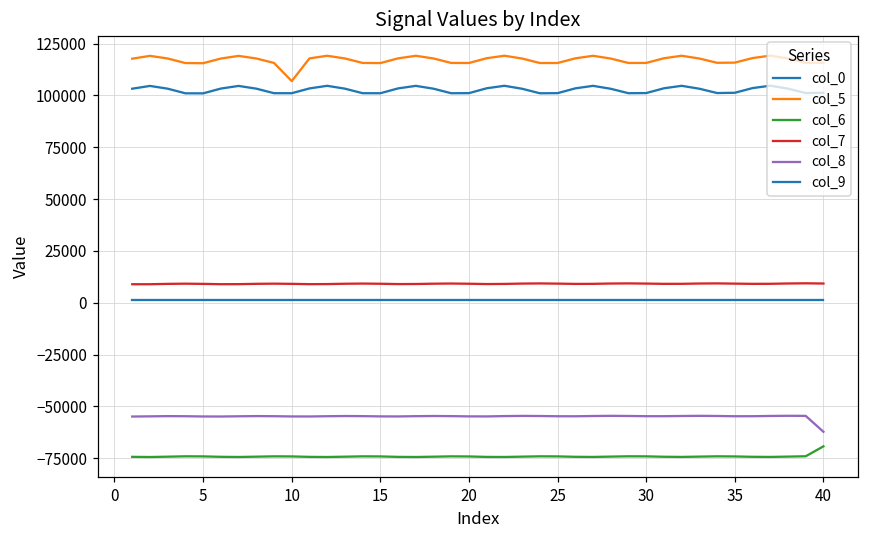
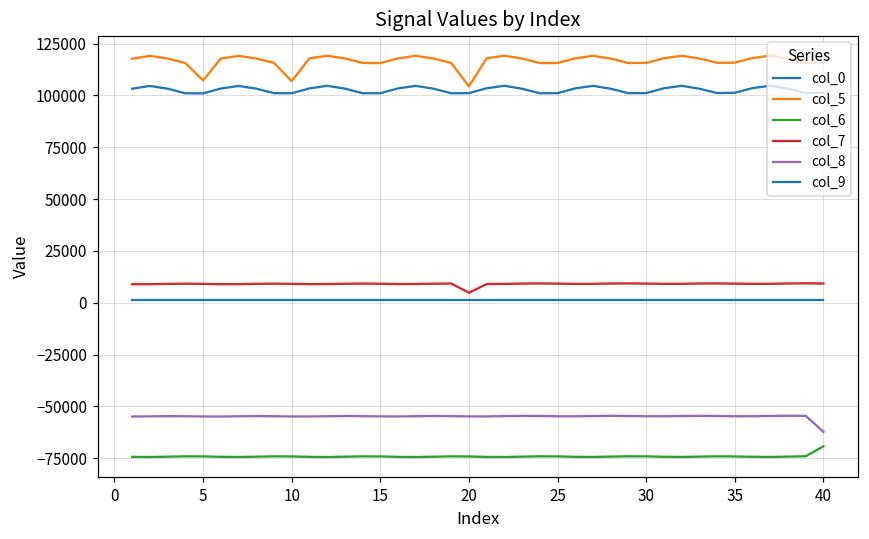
col_5, 5: 116000 -> 107000
col_5, 20: 116000 -> 104000
col_7, 20: 9000 -> 5000
